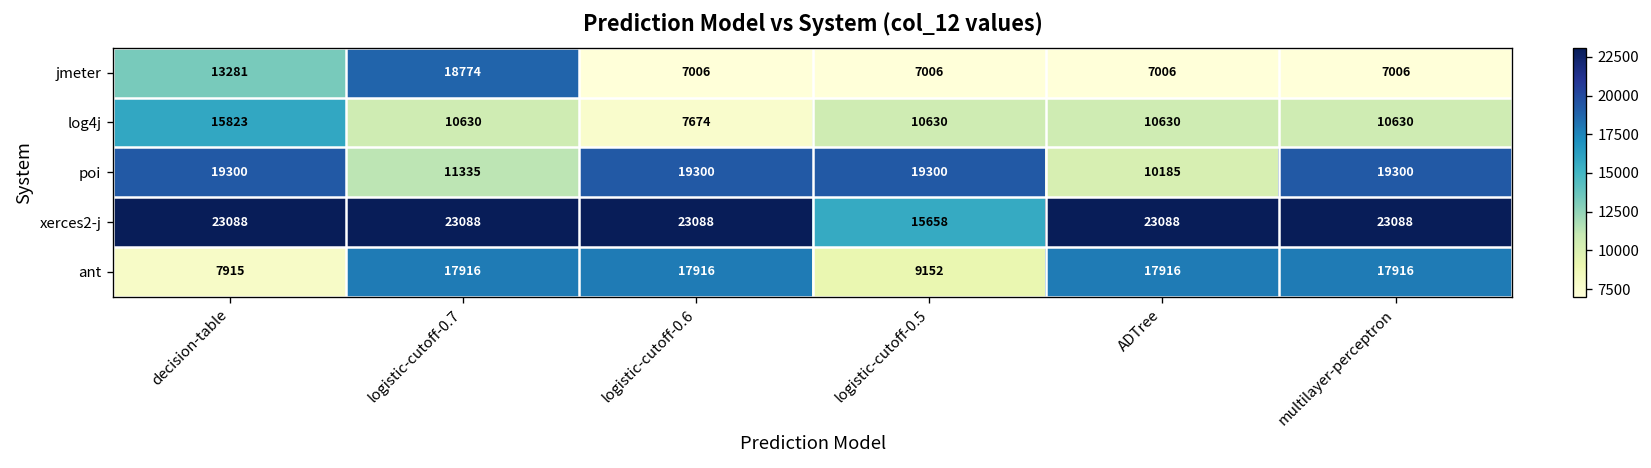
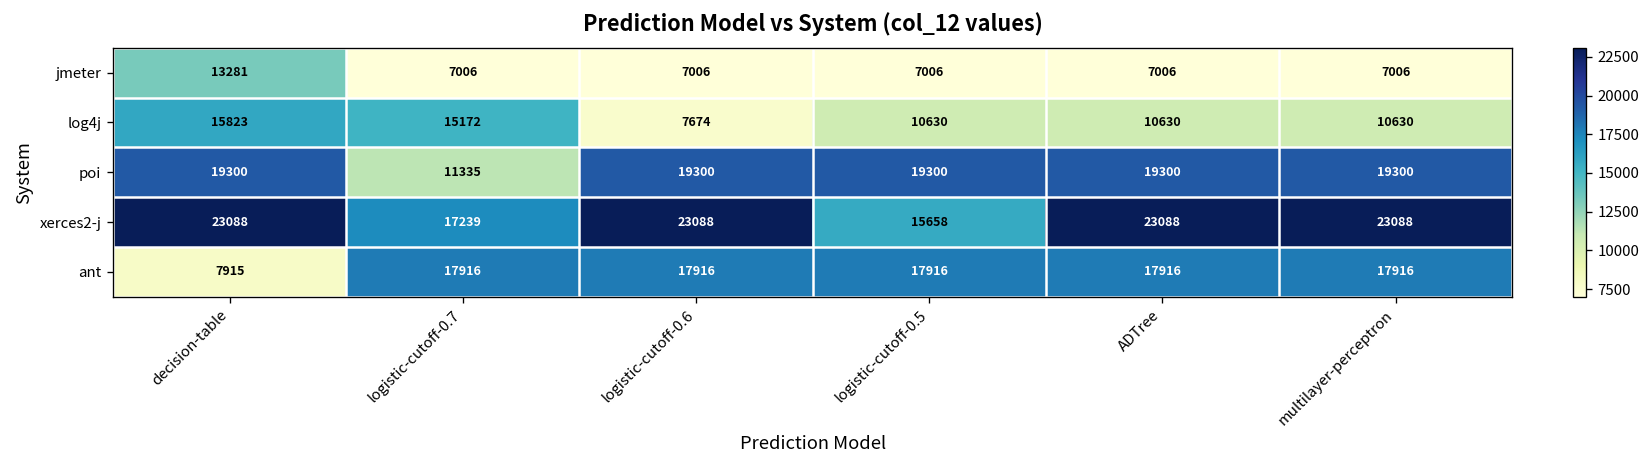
jmeter, logistic-cutoff-0.7: 18774 -> 7006
log4j, logistic-cutoff-0.7: 10630 -> 15172
poi, ADTree: 10185 -> 19300
xerces2-j, logistic-cutoff-0.7: 23088 -> 17239
ant, logistic-cutoff-0.5: 9152 -> 17916
